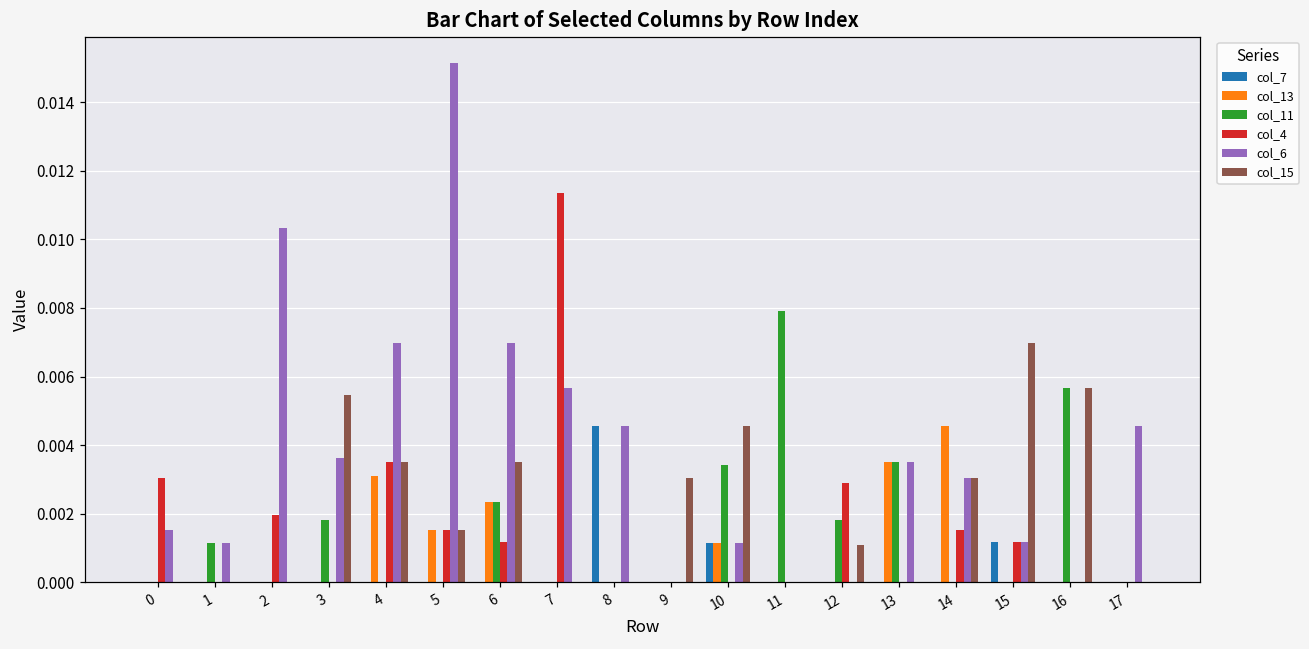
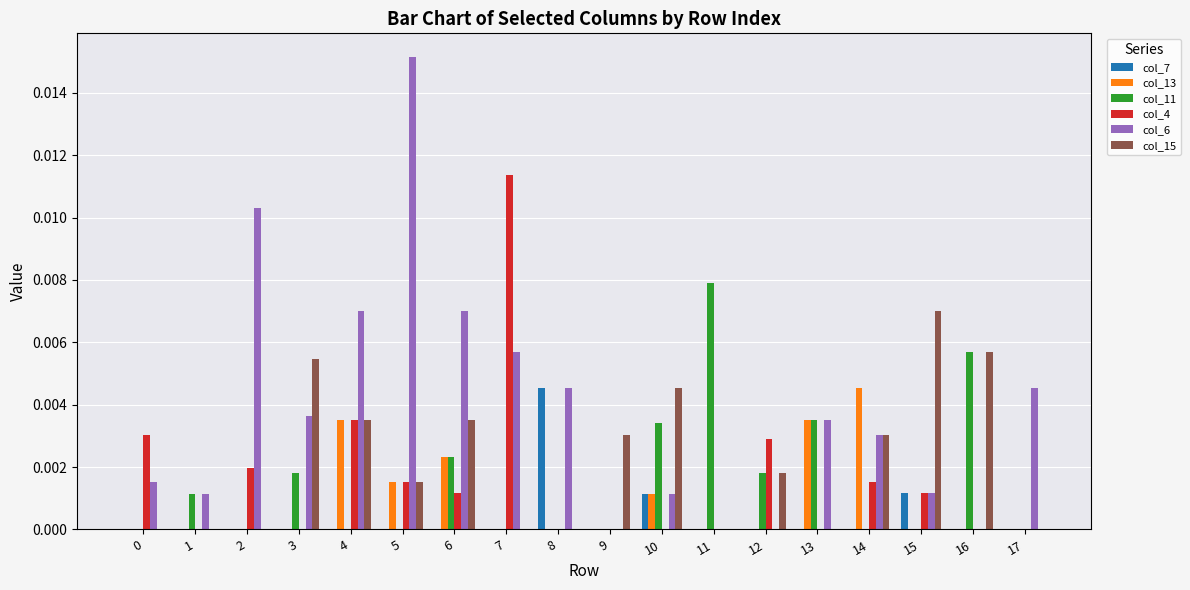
col_13, 4: 0.0031 -> 0.0035
col_15, 12: 0.0011 -> 0.0018
